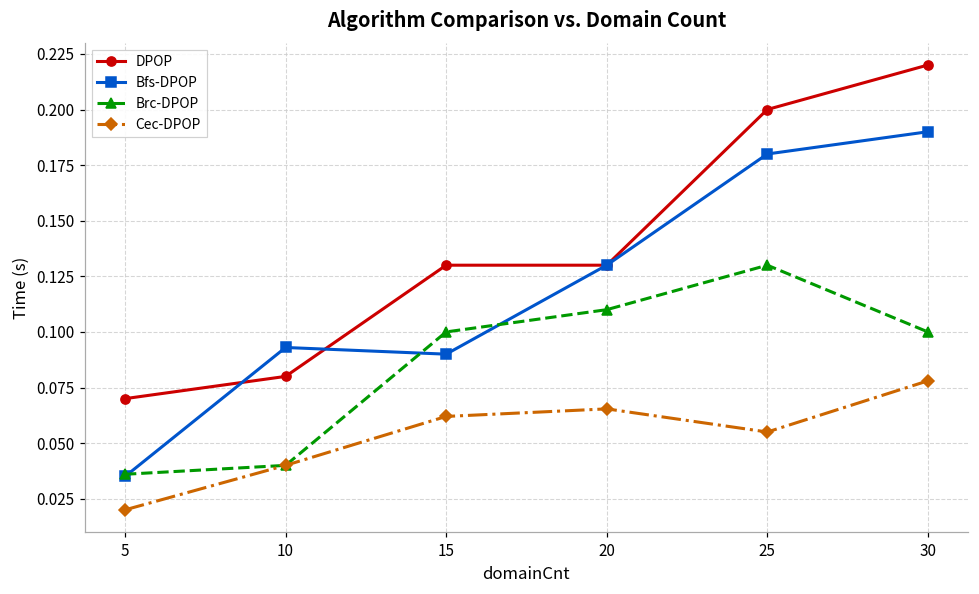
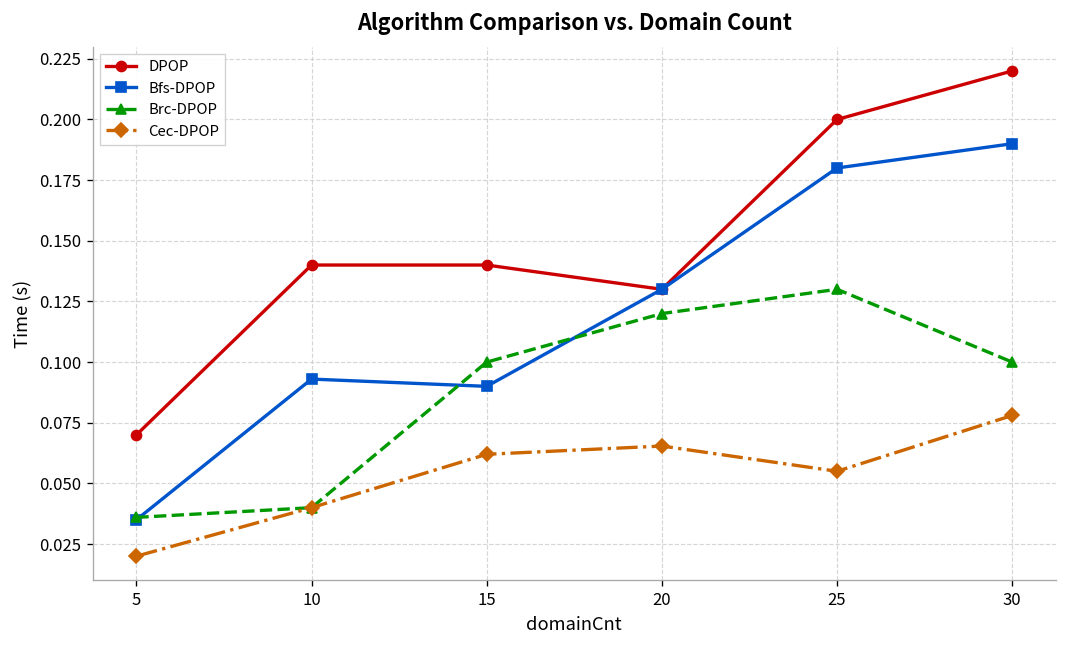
DPOP, 10: 0.08 -> 0.14
DPOP, 15: 0.13 -> 0.14
Brc-DPOP, 20: 0.11 -> 0.12
